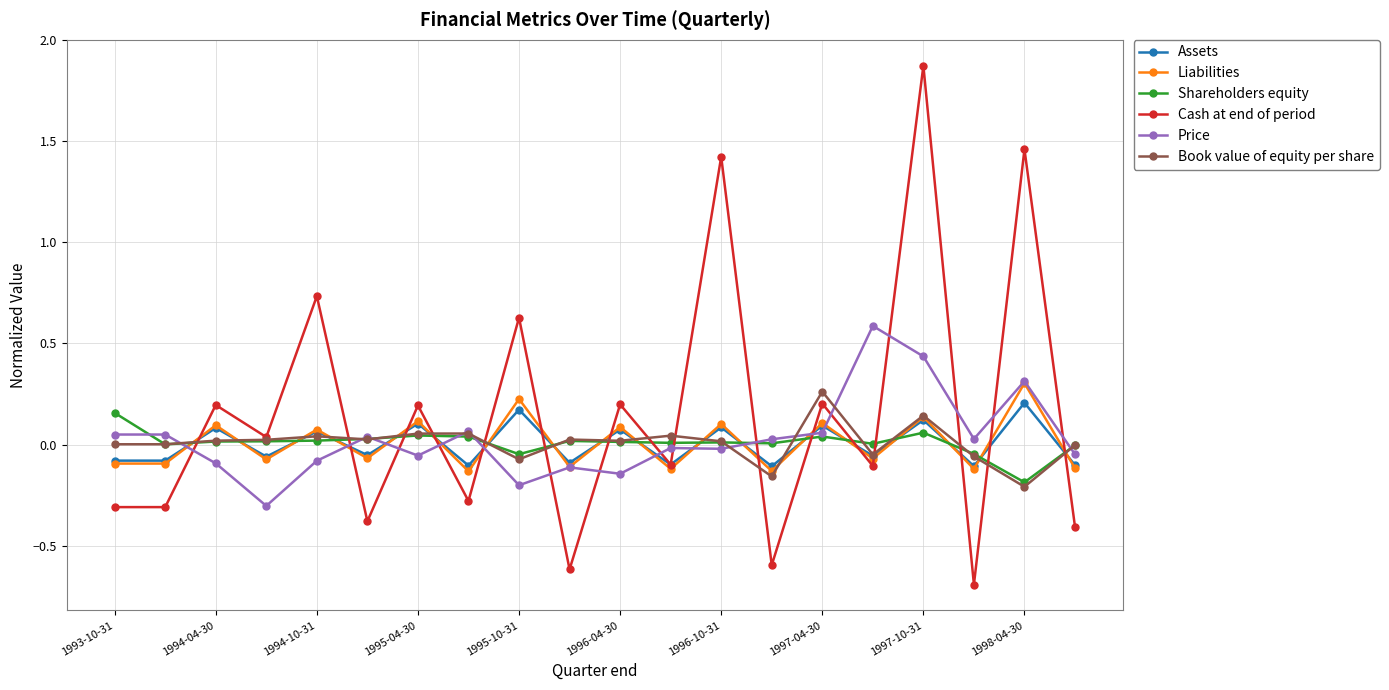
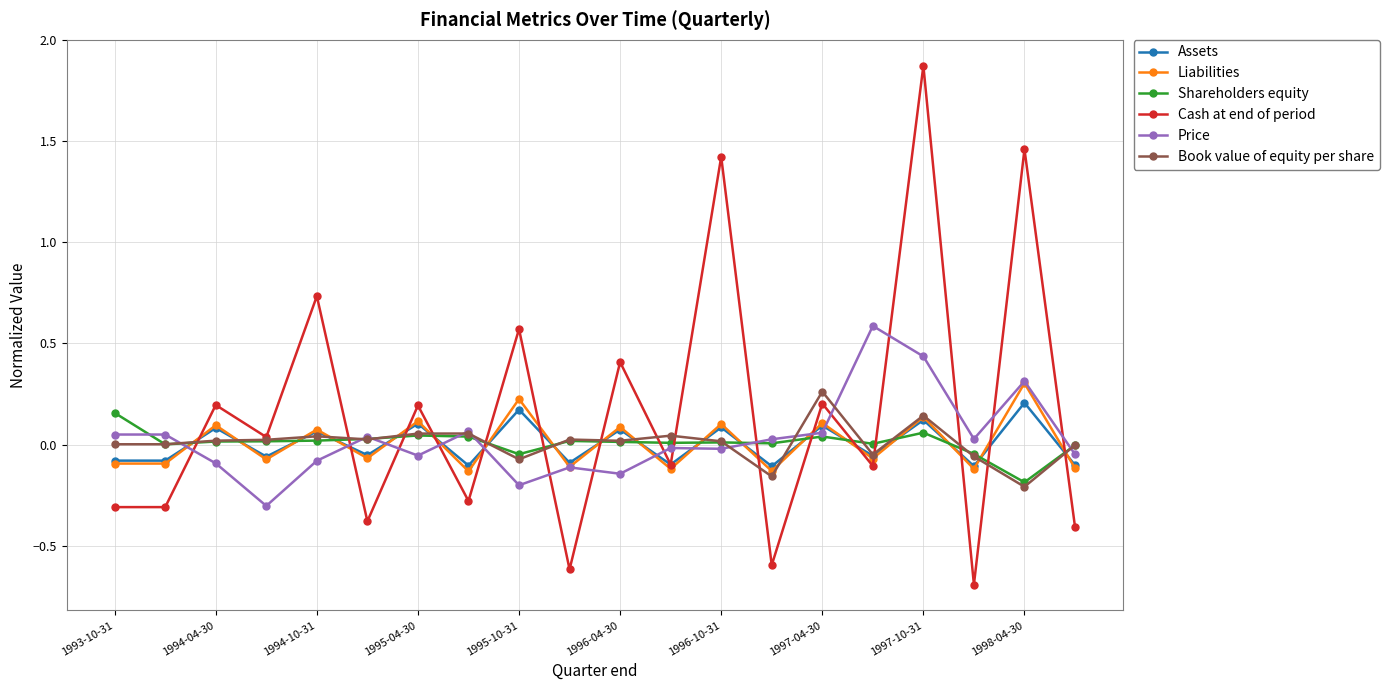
Cash at end of period, 1995-10-31: 0.63 -> 0.57
Cash at end of period, 1996-04-30: 0.20 -> 0.41
